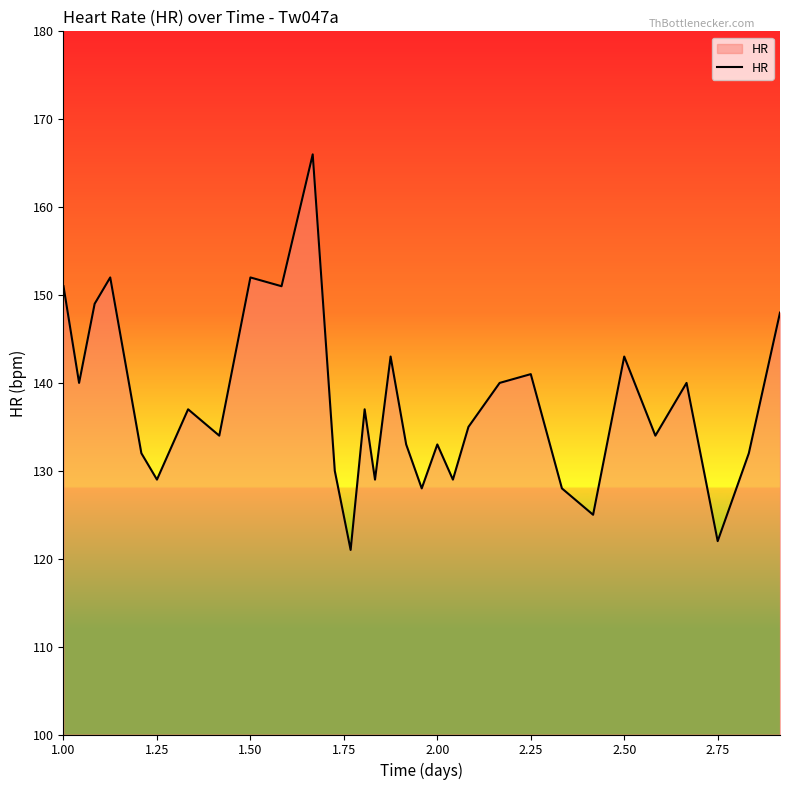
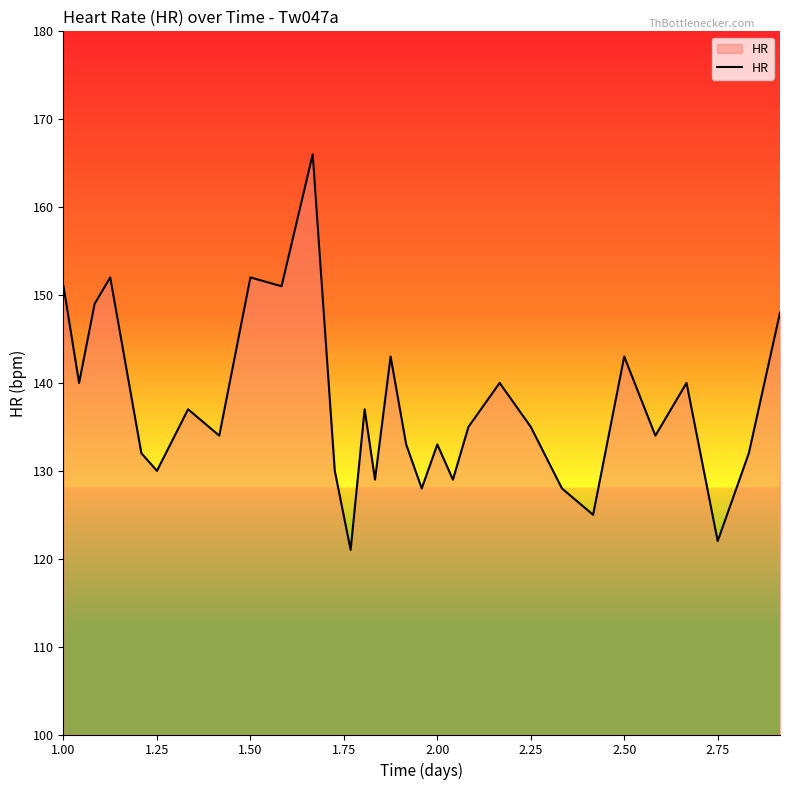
1.25: 129 -> 130
2.25: 141 -> 135
